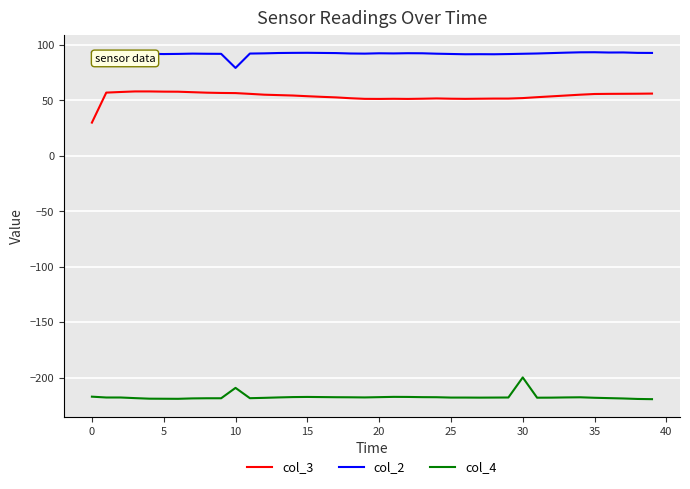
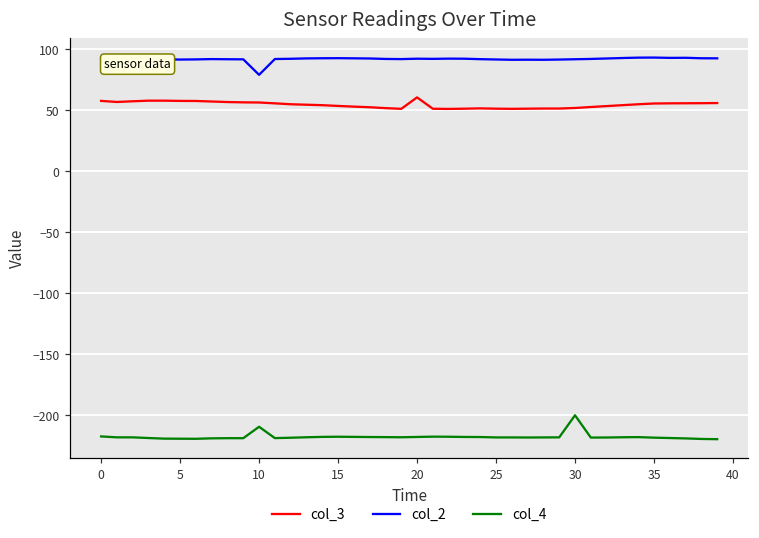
col_3, 0: 30 -> 58
col_3, 20: 51 -> 61
